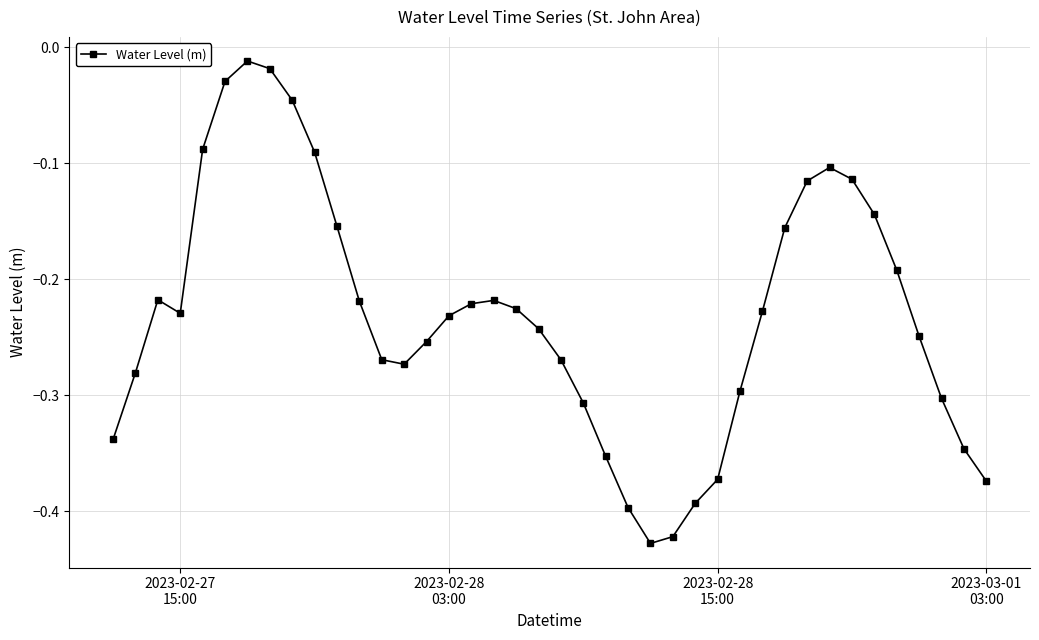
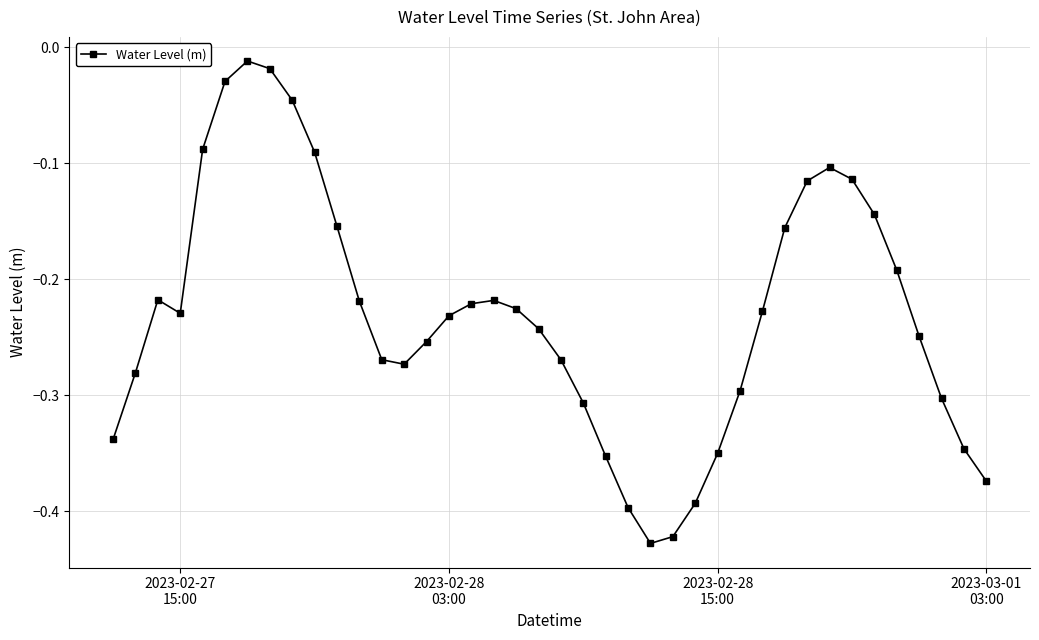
2023-02-28 15:00: -0.372 -> -0.350
